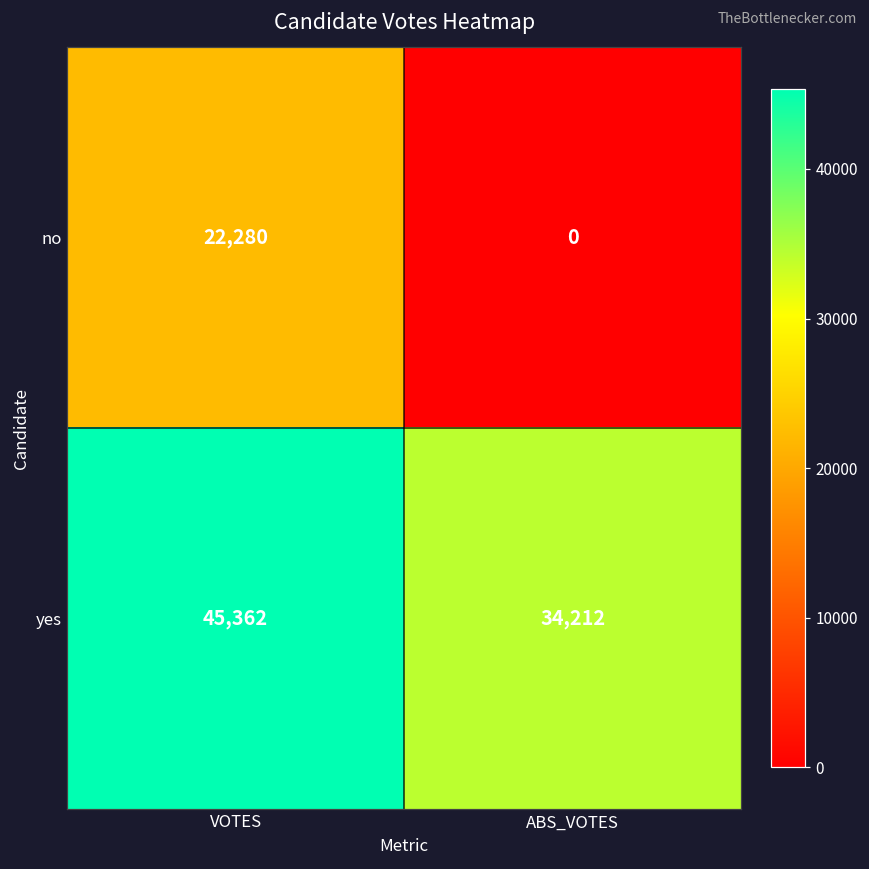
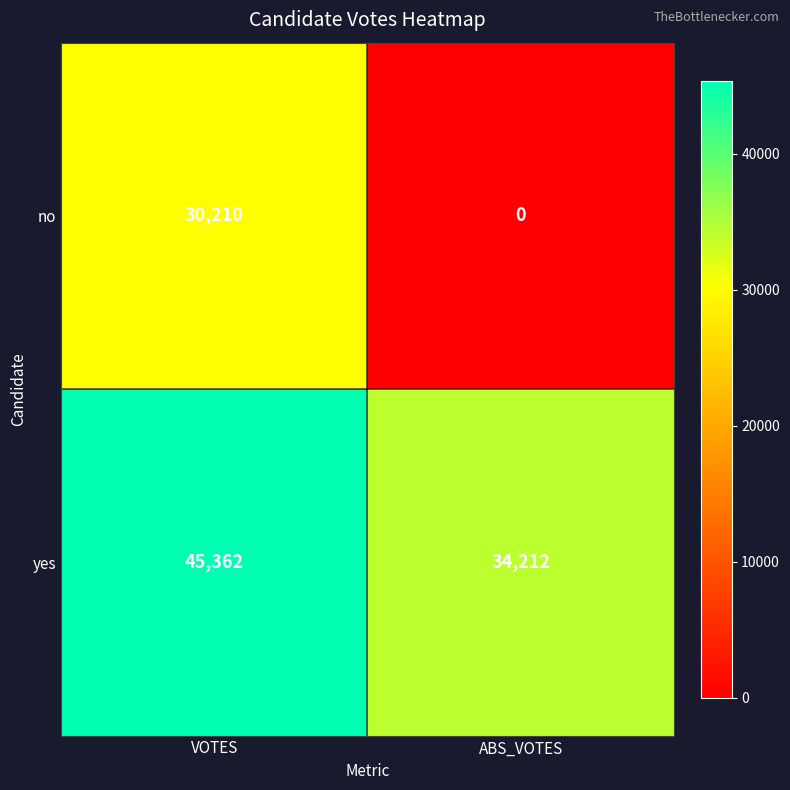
no, VOTES: 22,280 -> 30,210
